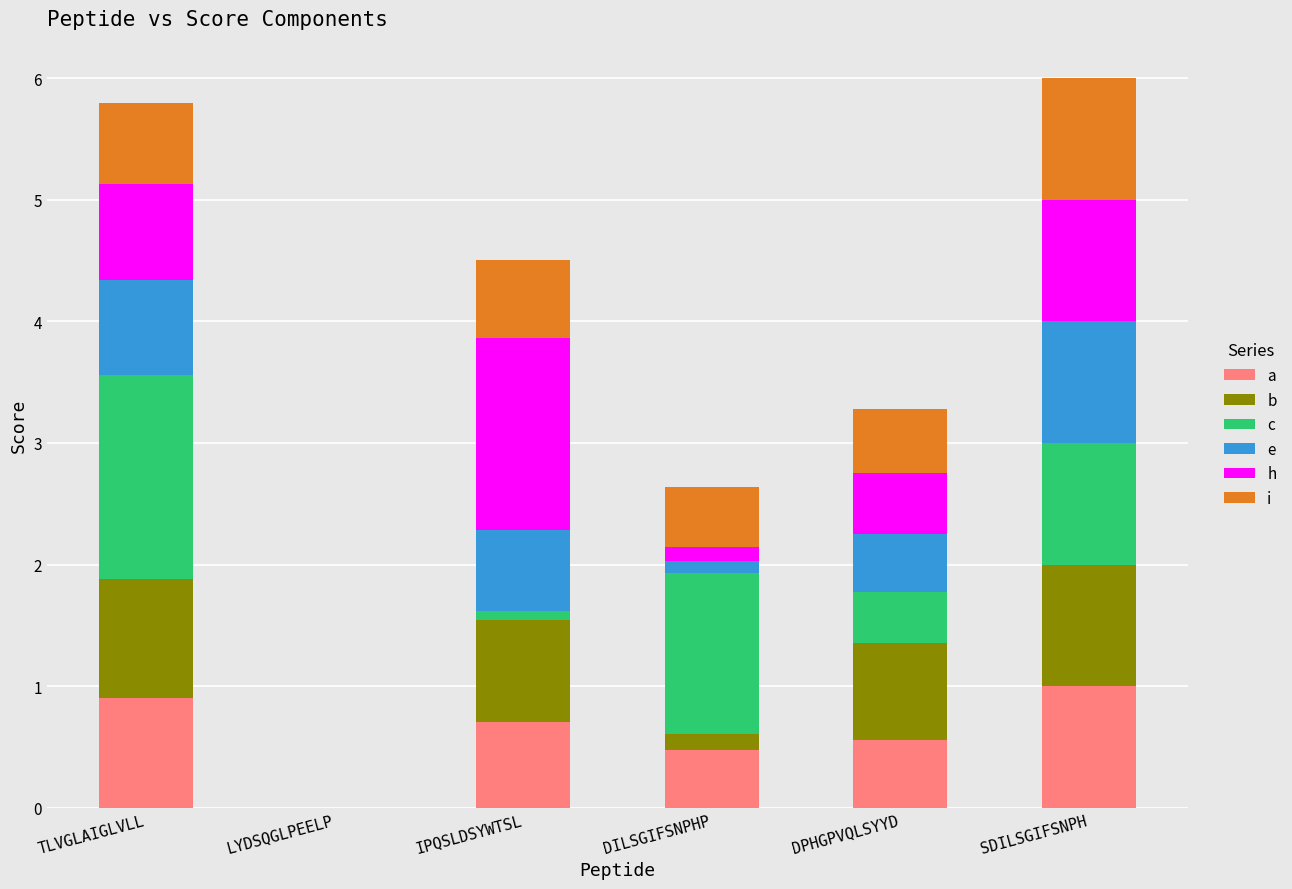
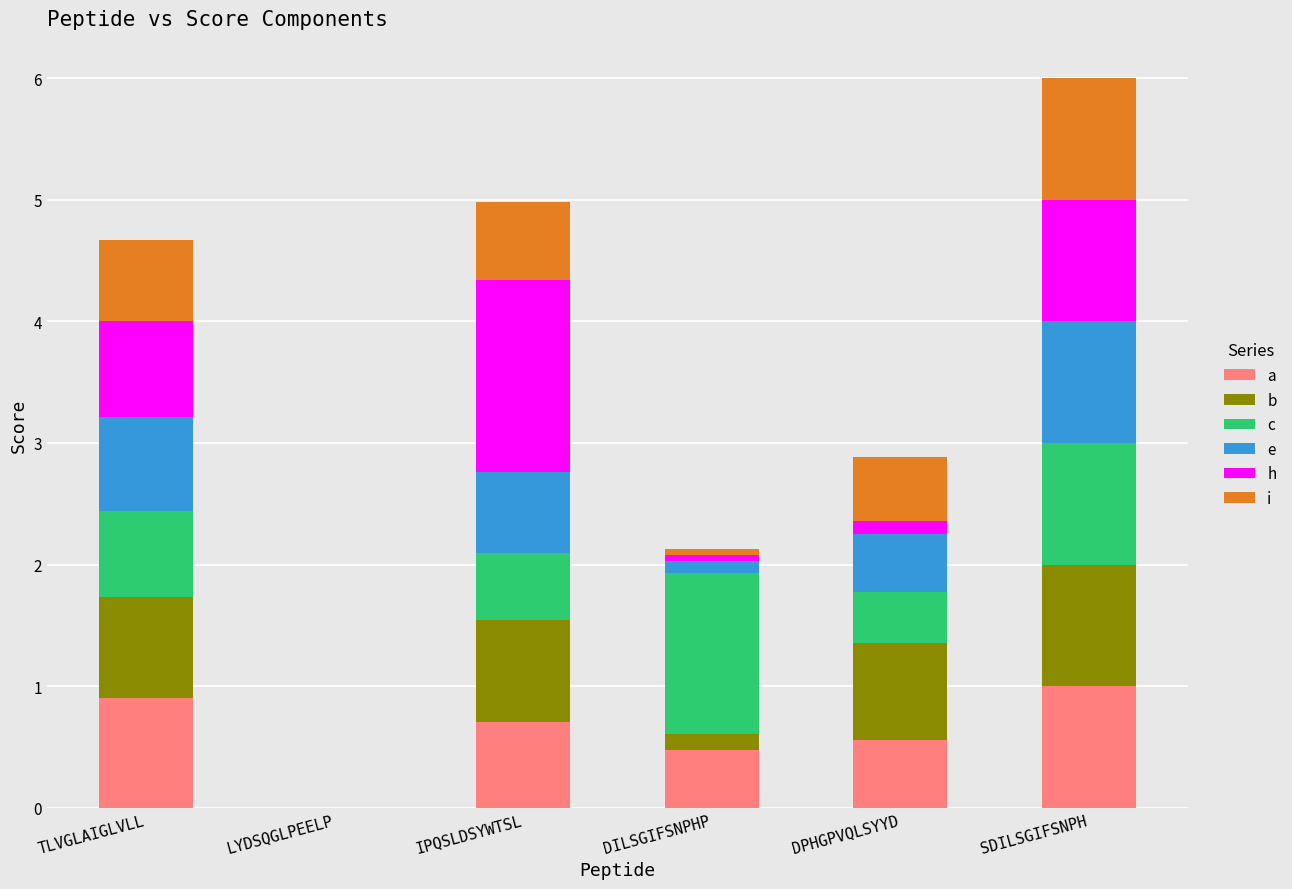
b, TLVGLAIGLVLL: 0.98 -> 0.83
c, TLVGLAIGLVLL: 1.68 -> 0.71
c, IPQSLDSYWTSL: 0.07 -> 0.54
h, DILSGIFSNPHP: 0.12 -> 0.05
i, DILSGIFSNPHP: 0.49 -> 0.05
h, DPHGPVQLSYYD: 0.50 -> 0.10
